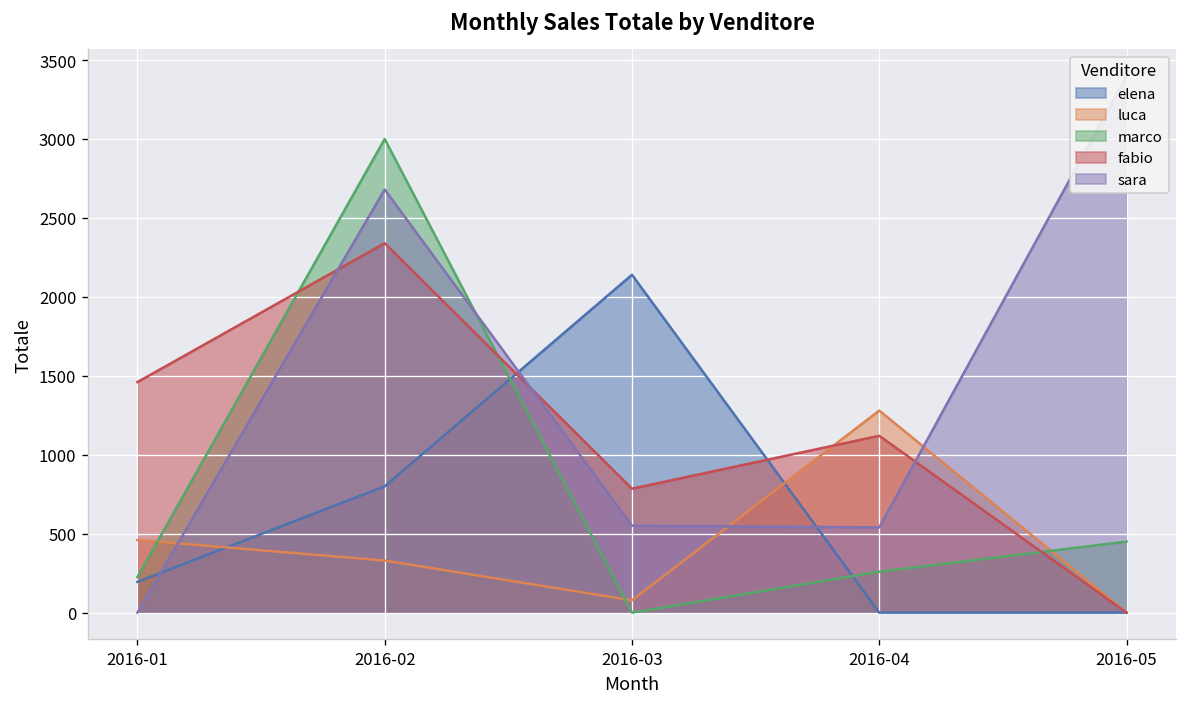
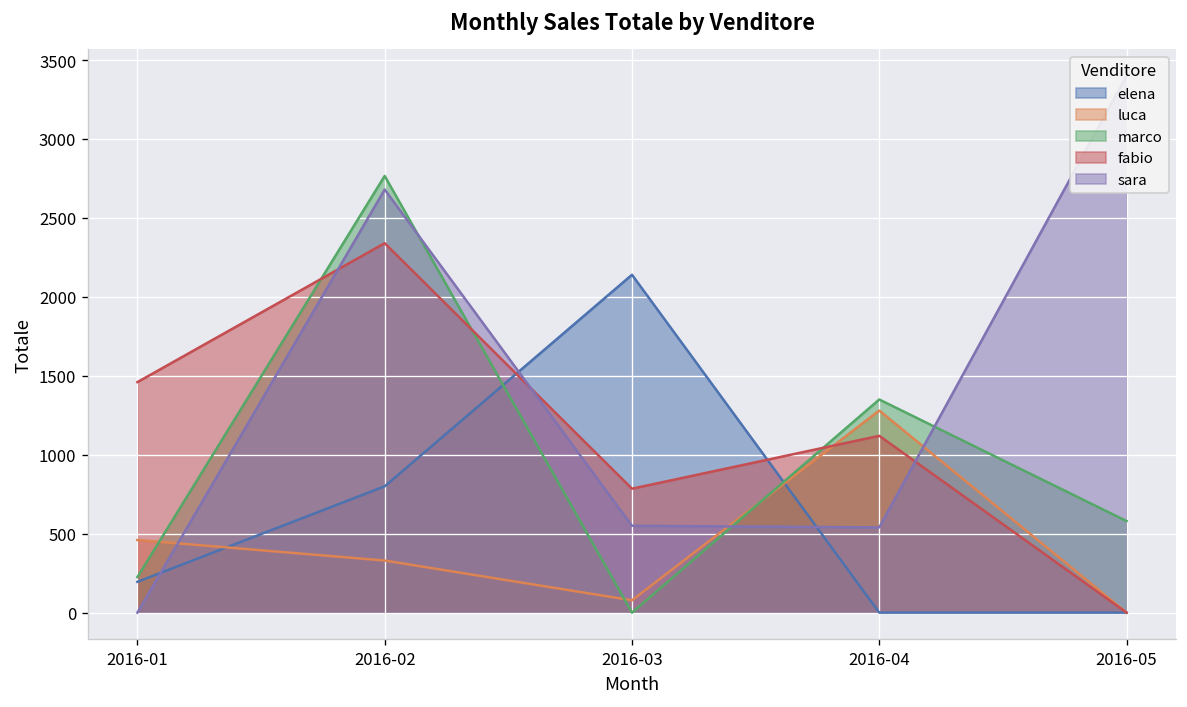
marco, 2016-02: 3000 -> 2770
marco, 2016-04: 260 -> 1350
marco, 2016-05: 450 -> 580
